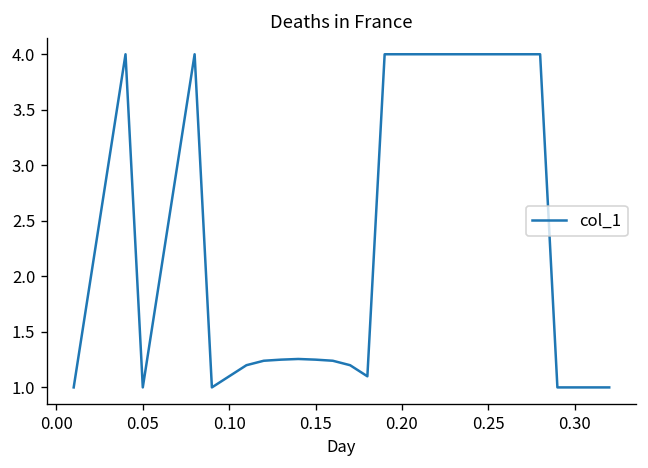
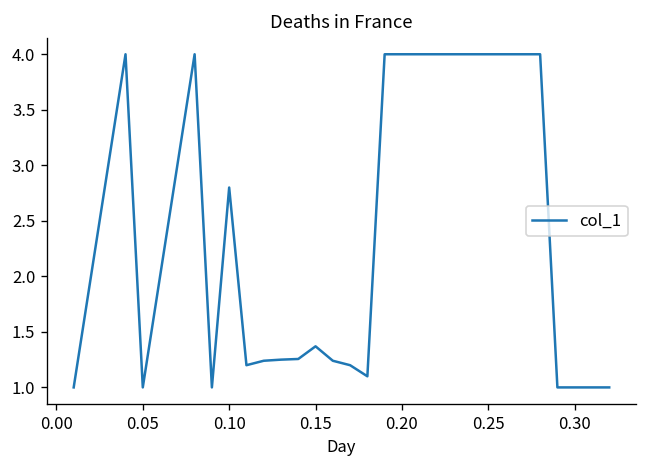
0.10: 1.1 -> 2.8
0.15: 1.3 -> 1.4
